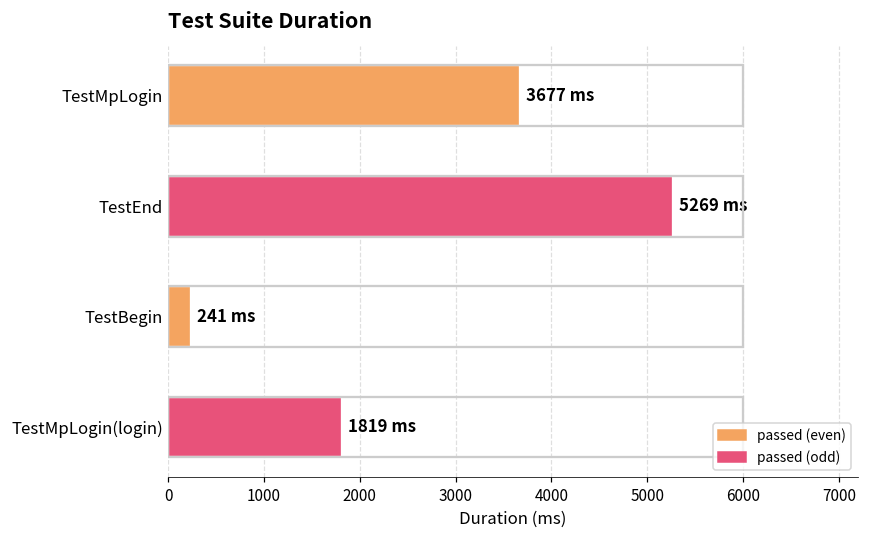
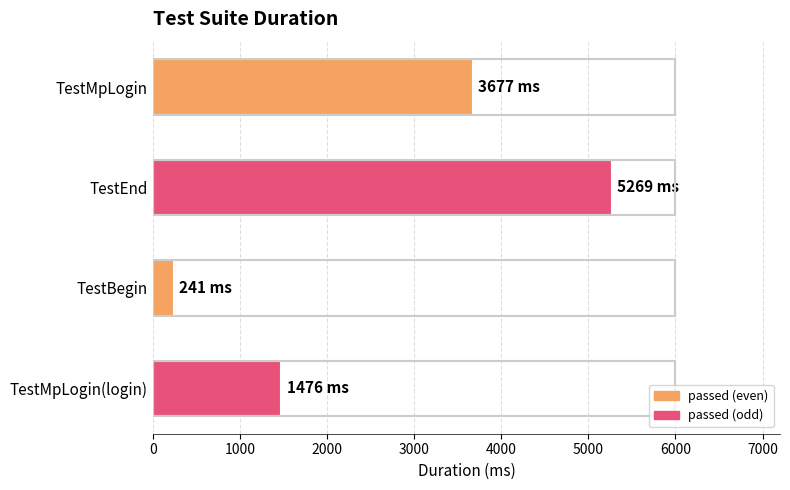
TestMpLogin(login): 1819 -> 1476
